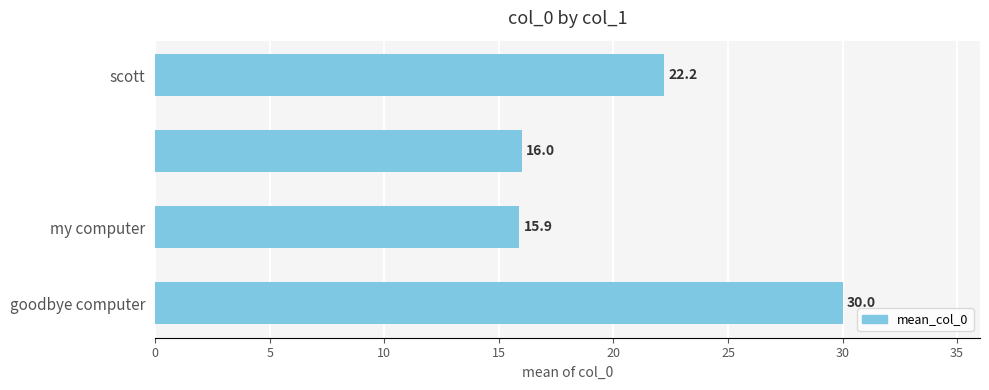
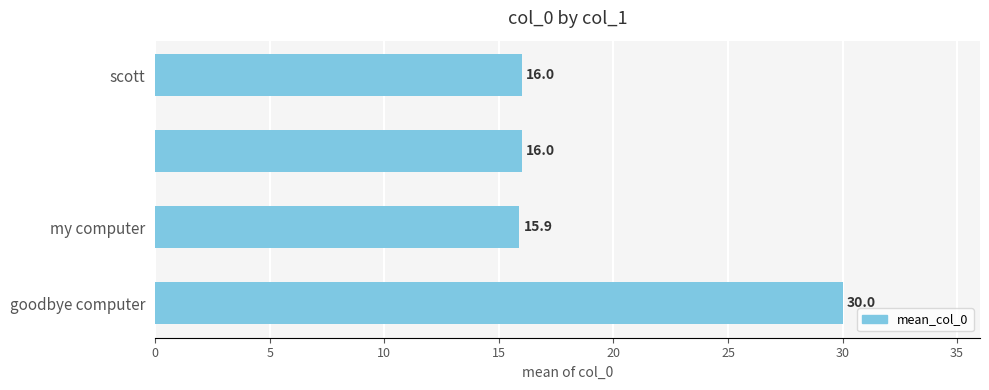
scott: 22.2 -> 16.0
